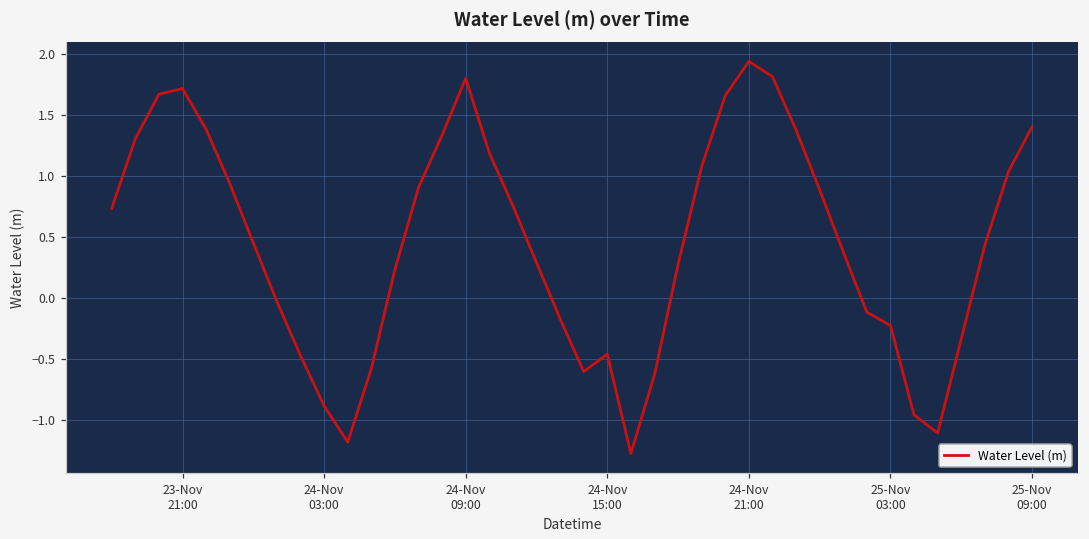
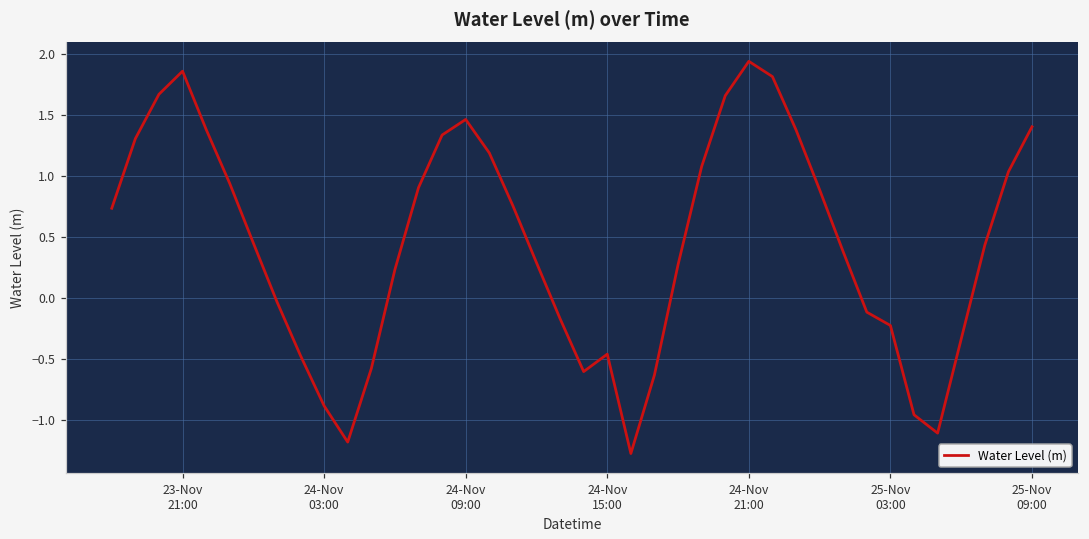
23-Nov 21:00: 1.71 -> 1.86
24-Nov 09:00: 1.80 -> 1.46
